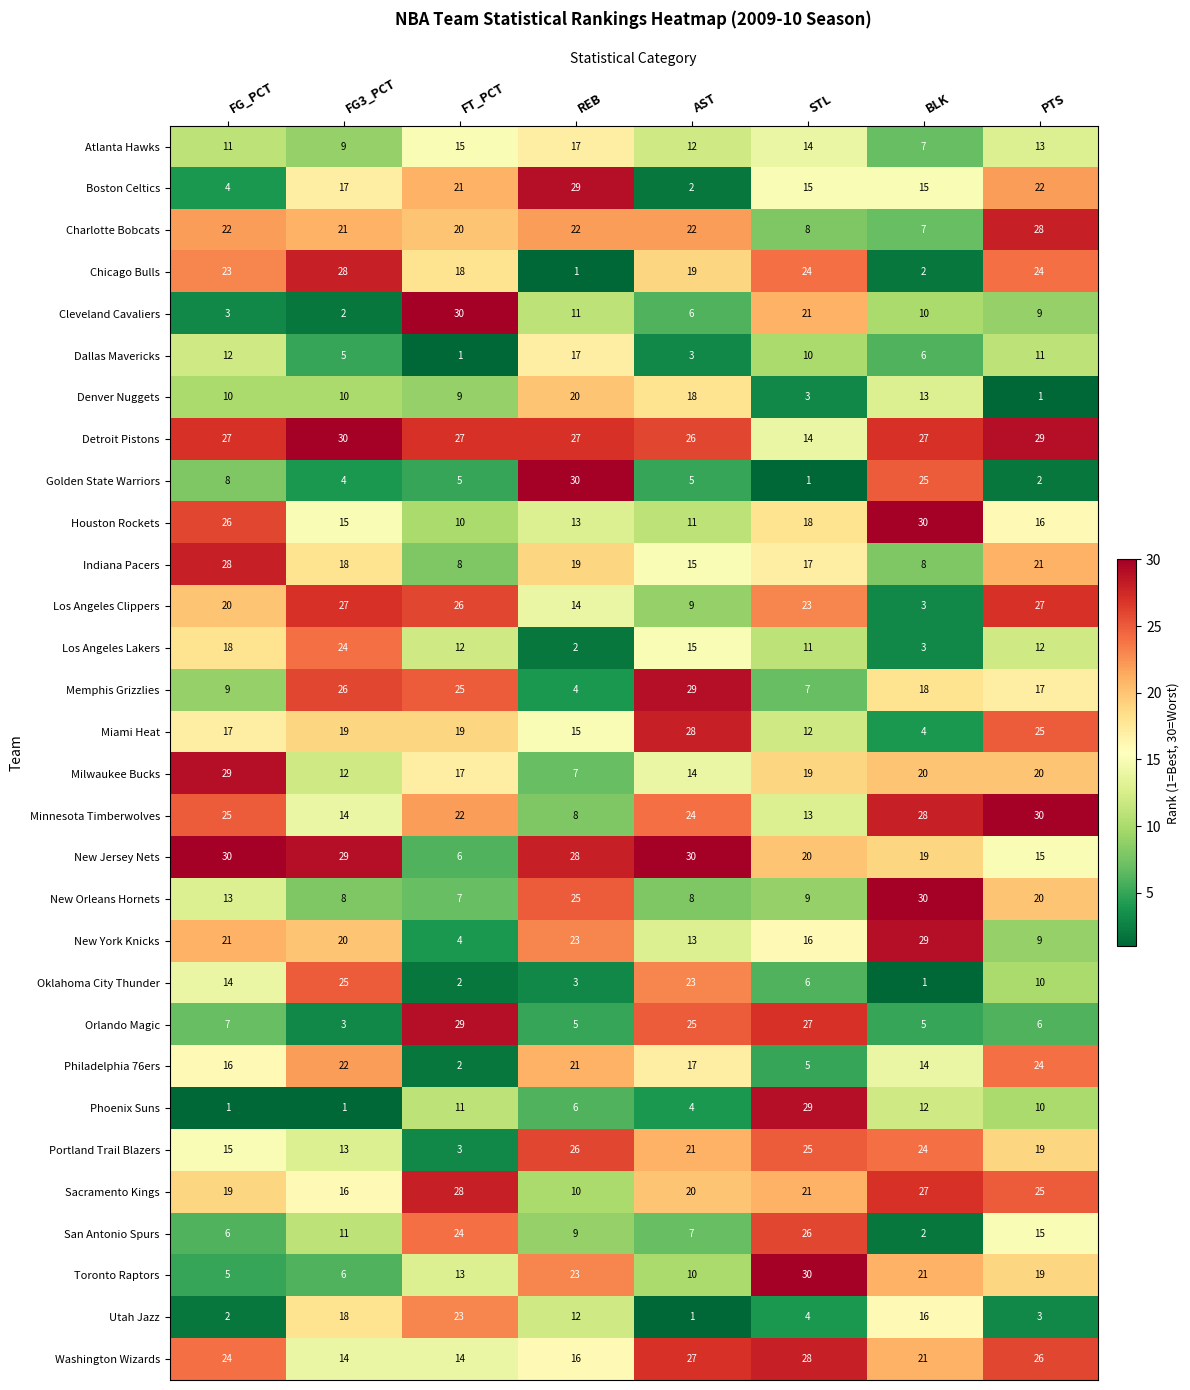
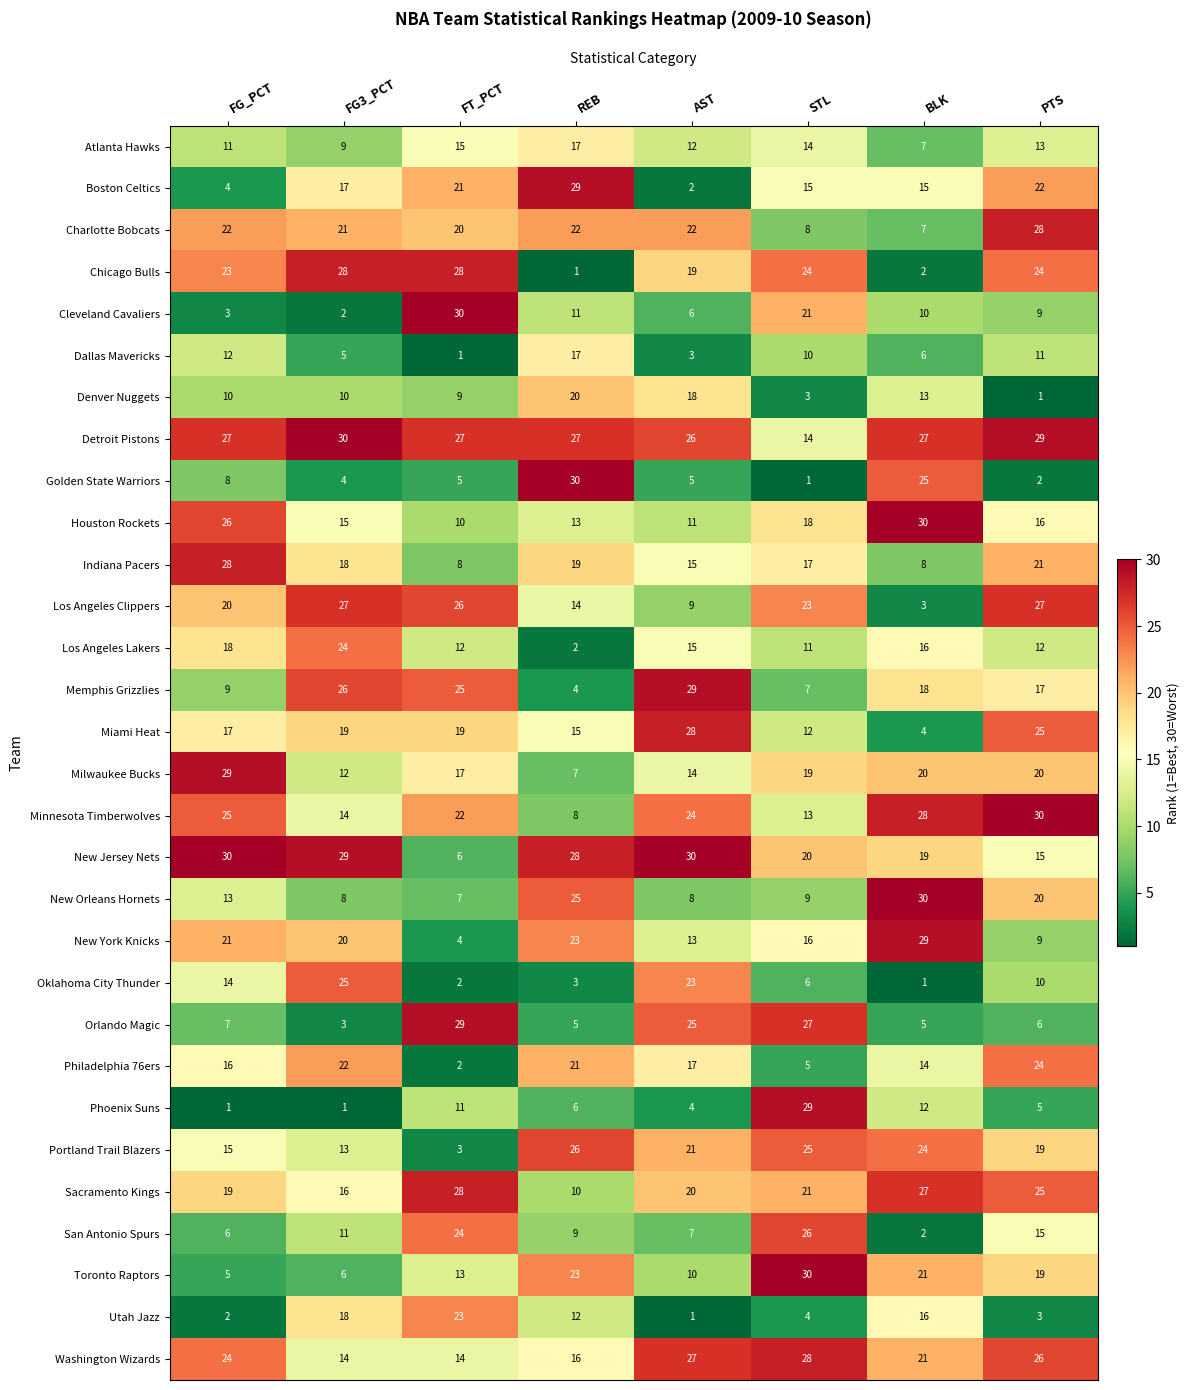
Chicago Bulls, FT_PCT: 18 -> 28
Los Angeles Lakers, BLK: 3 -> 16
Phoenix Suns, PTS: 10 -> 5
